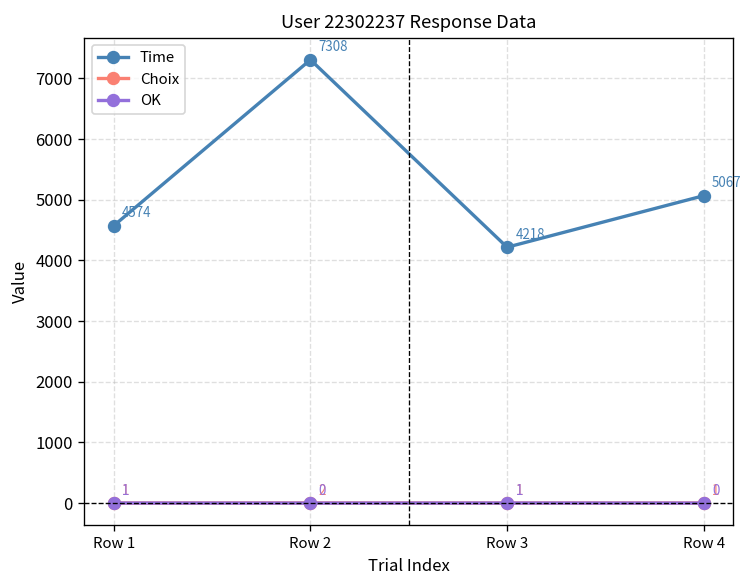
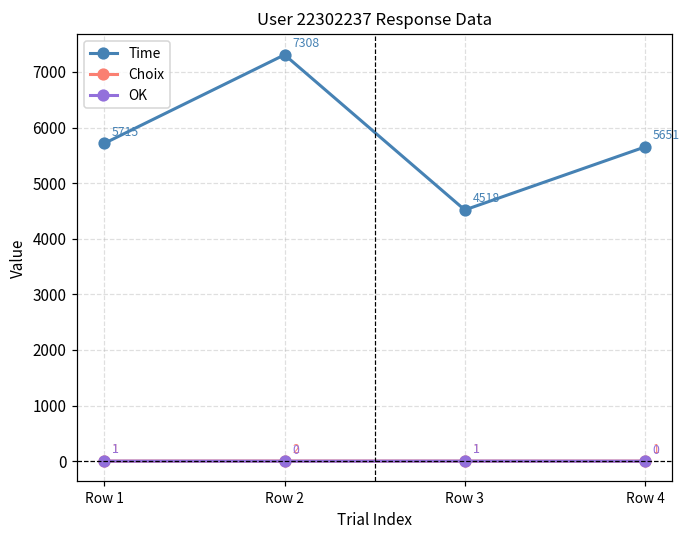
Time, Row 1: 4574 -> 5715
Time, Row 3: 4218 -> 4518
Time, Row 4: 5067 -> 5651
